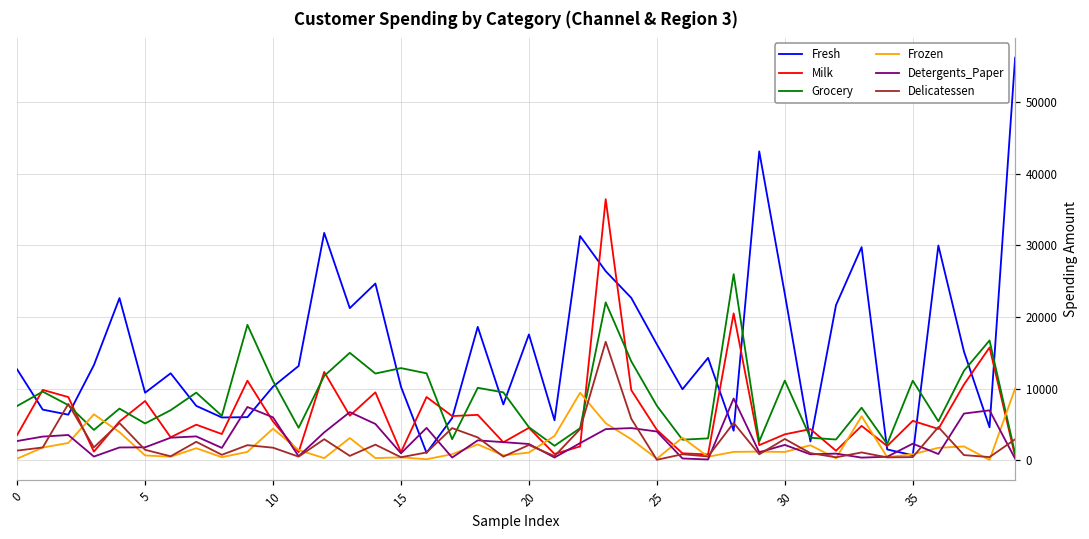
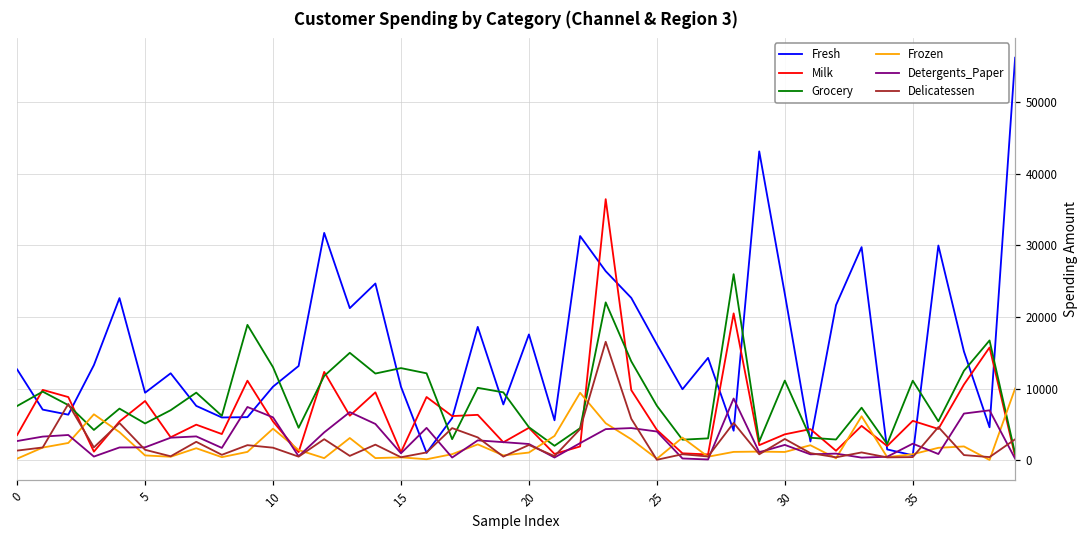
Grocery, 10: 11000 -> 13000
